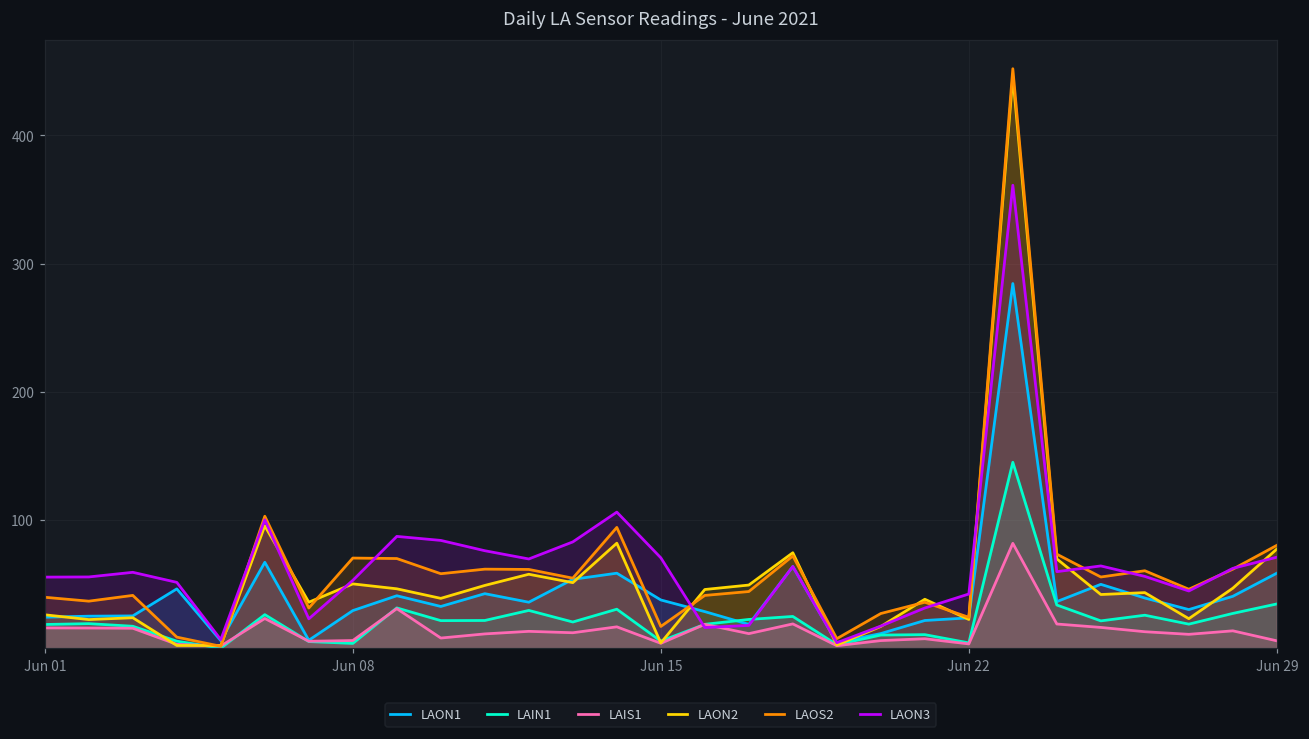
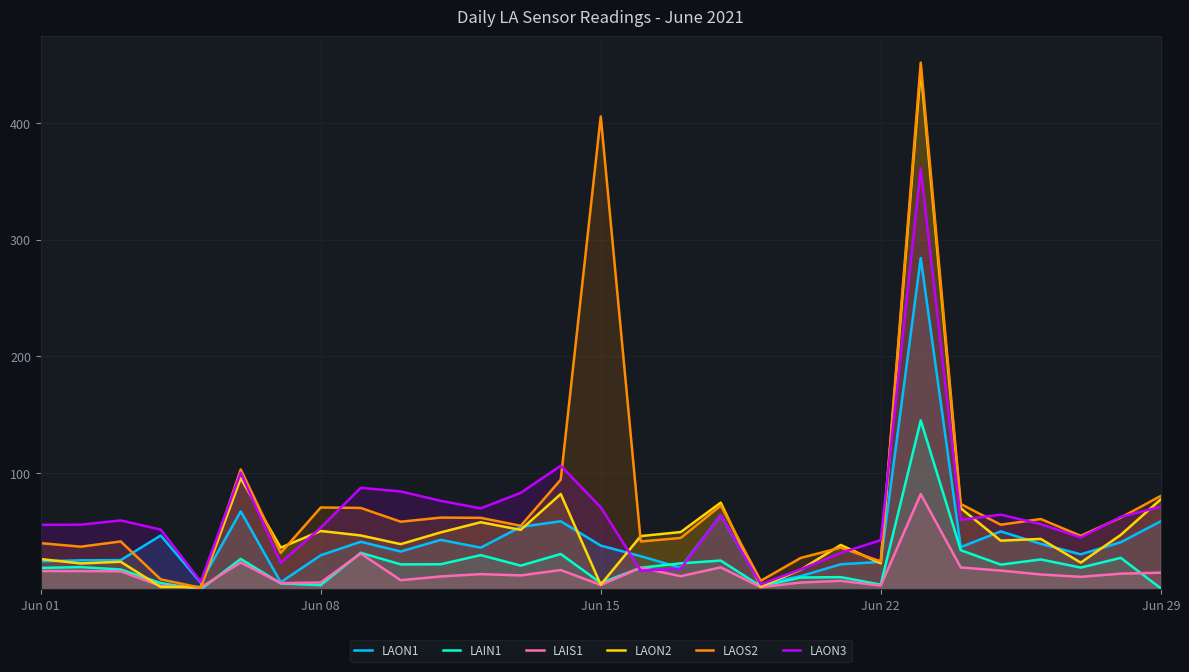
LAOS2, Jun 15: 17 -> 406
LAIN1, Jun 29: 35 -> 1
LAIS1, Jun 29: 6 -> 14
